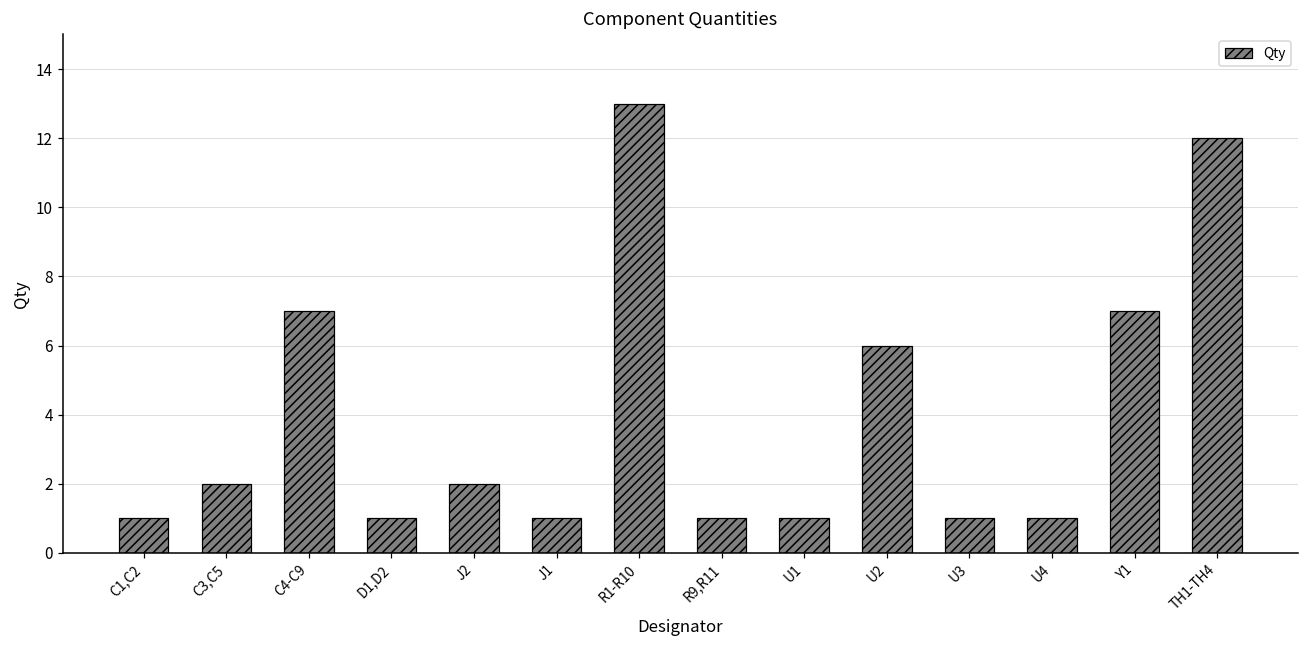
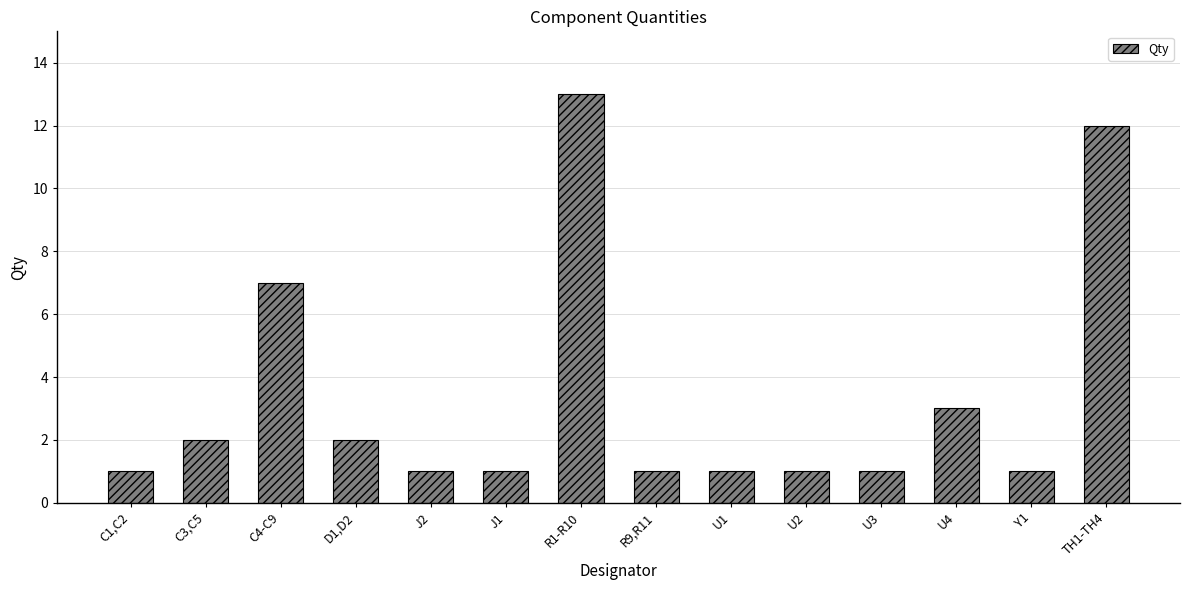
D1,D2: 1 -> 2
J2: 2 -> 1
U2: 6 -> 1
U4: 1 -> 3
Y1: 7 -> 1
